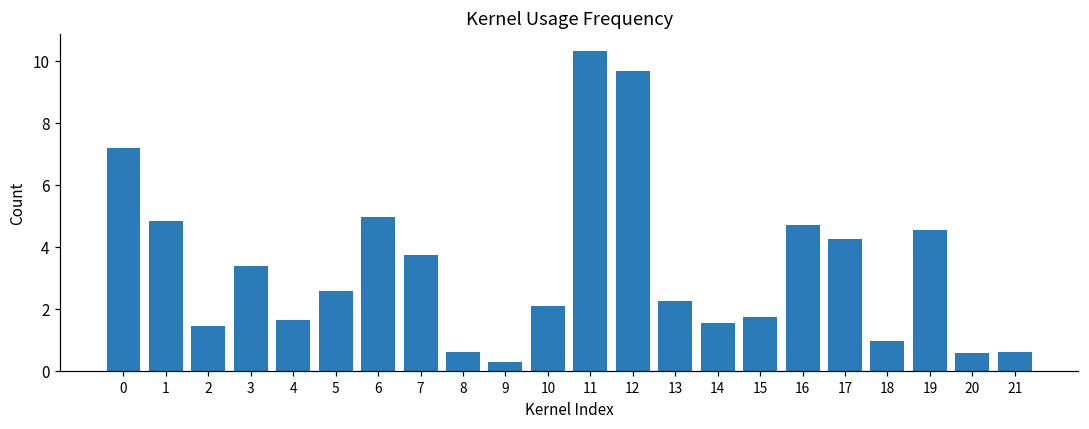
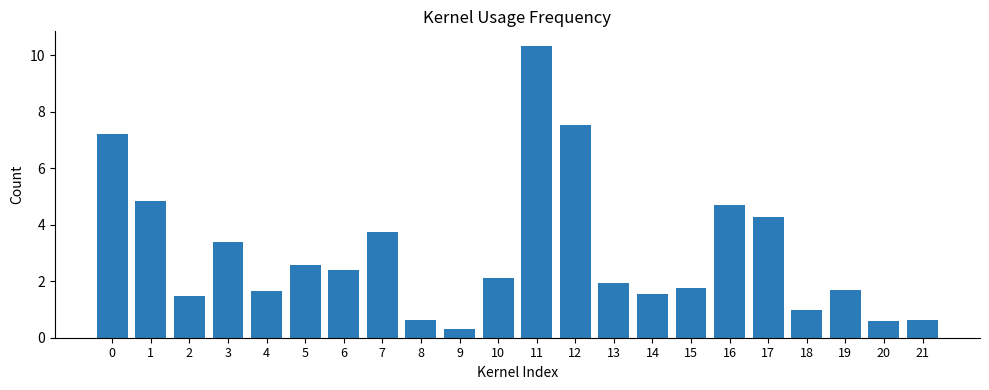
6: 5.0 -> 2.4
12: 9.7 -> 7.5
13: 2.3 -> 1.9
19: 4.5 -> 1.7
